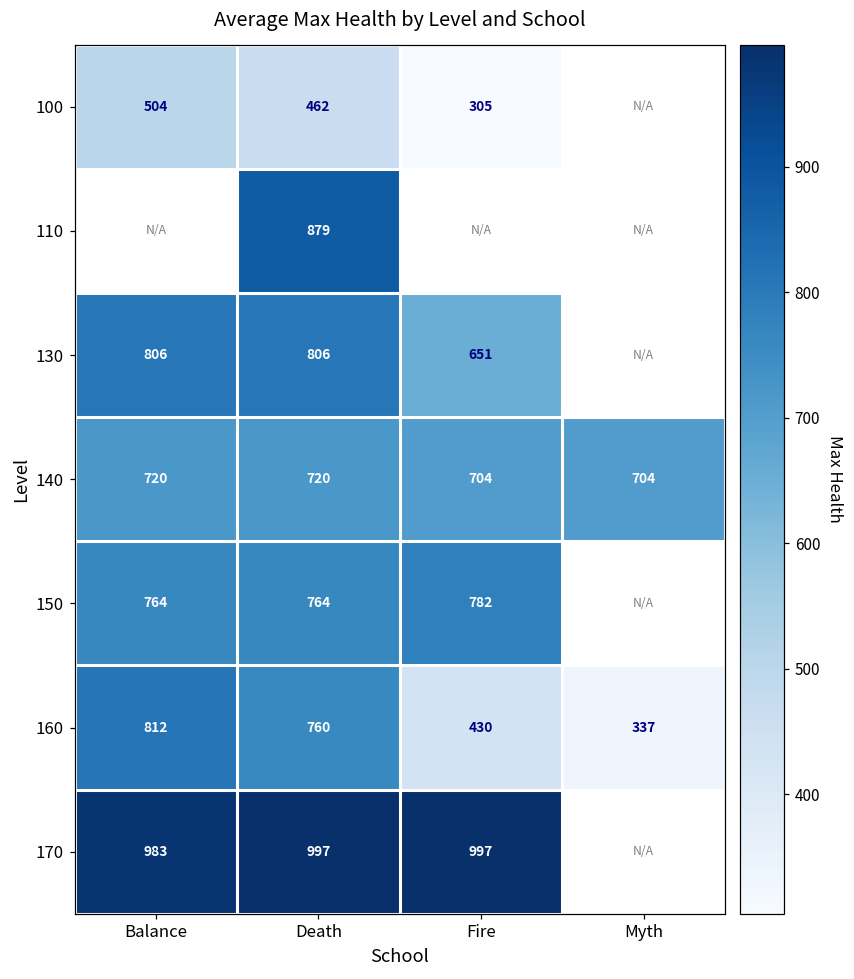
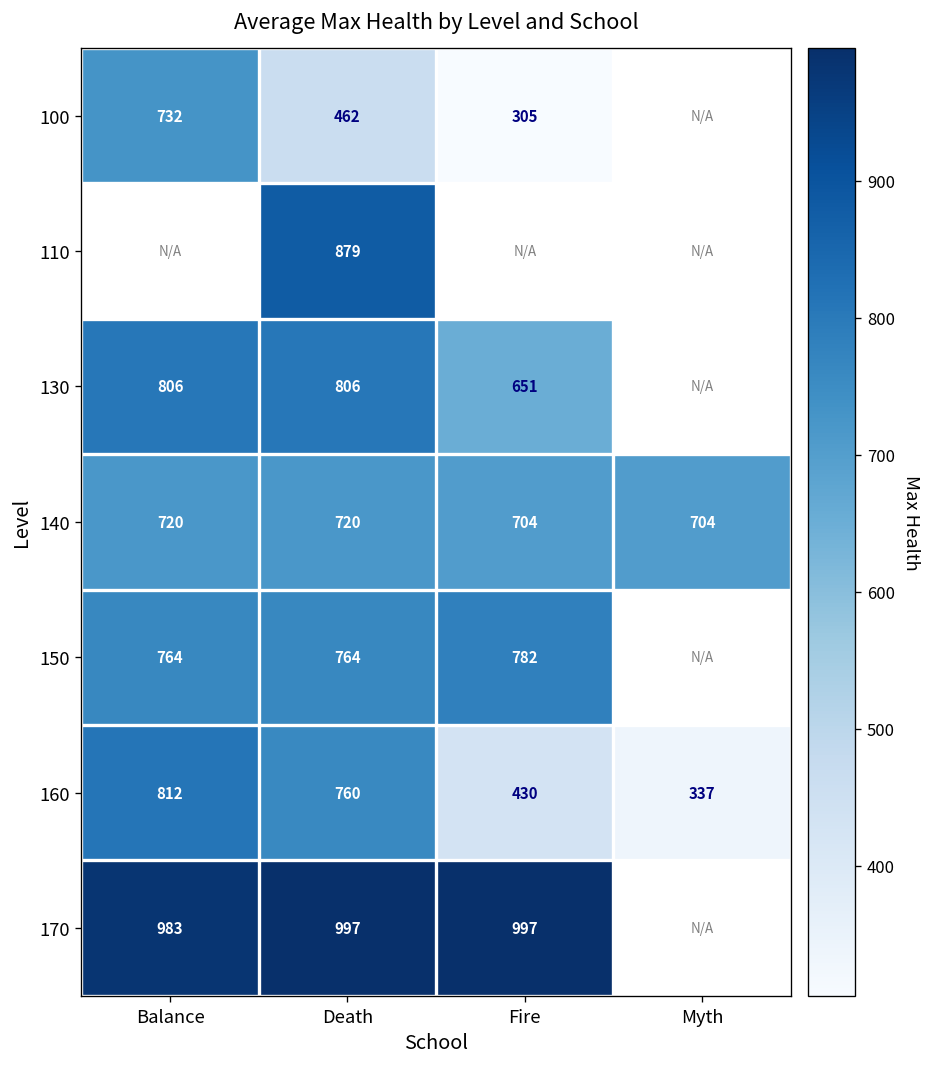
100, Balance: 504 -> 732
